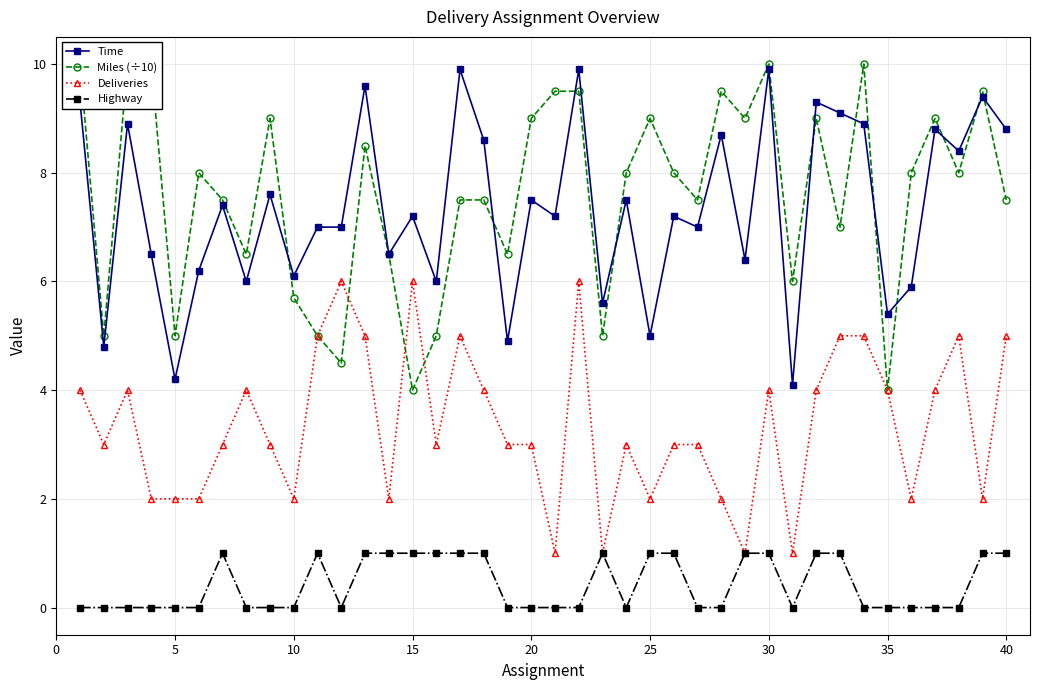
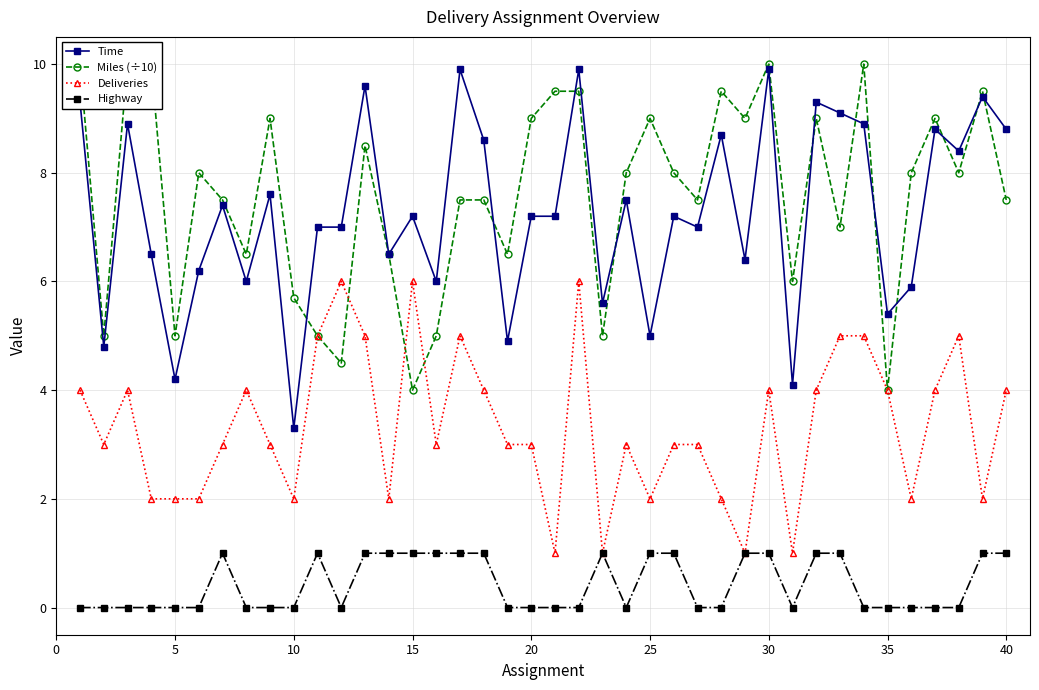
Time, 10: 6.1 -> 3.3
Time, 20: 7.5 -> 7.2
Deliveries, 40: 5 -> 4
